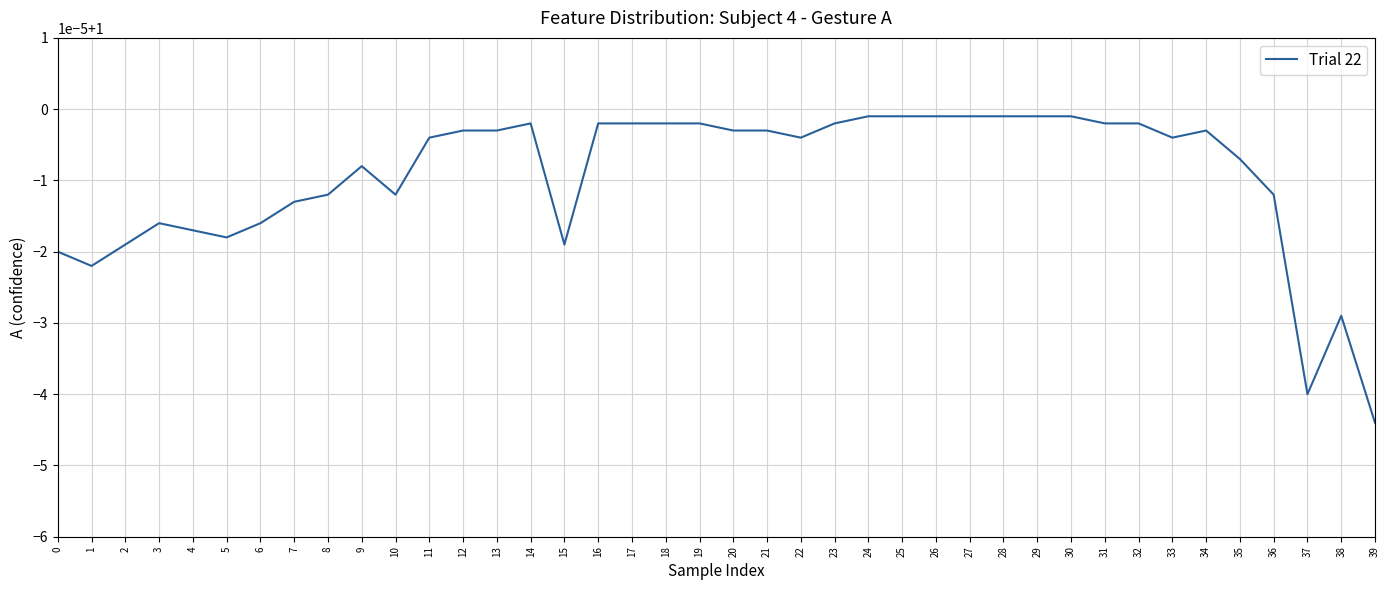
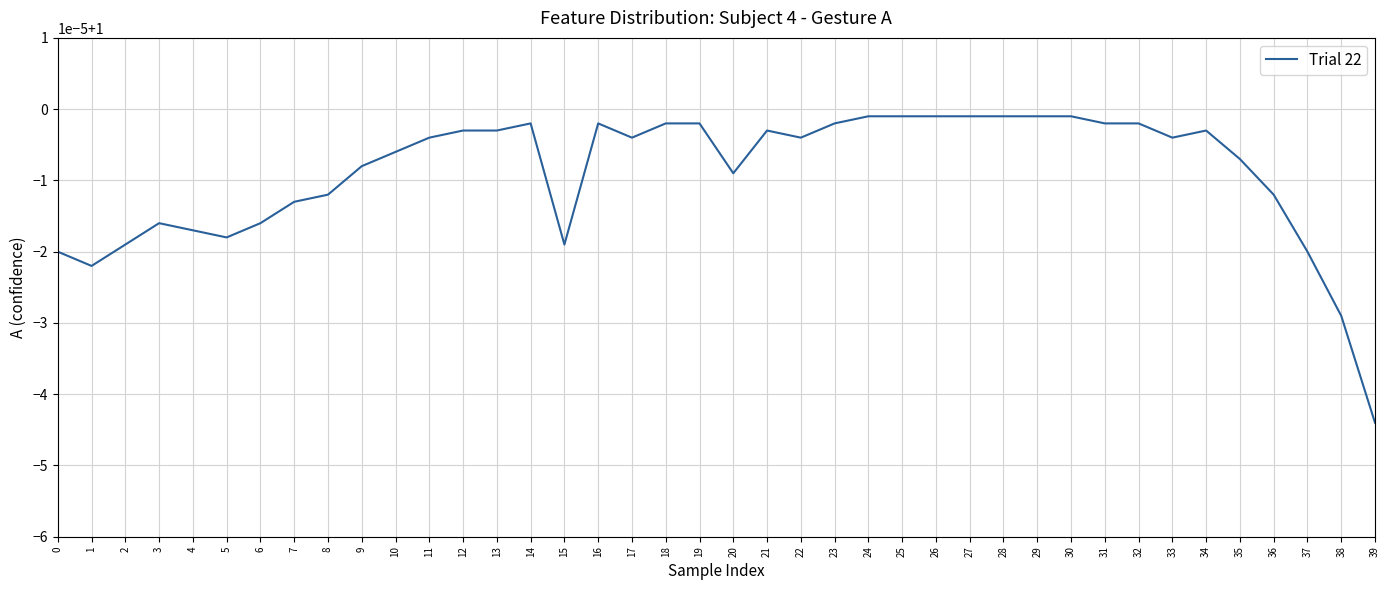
10: 0.999988 -> 0.999994
17: 0.999998 -> 0.999996
20: 0.999997 -> 0.999991
37: 0.99996 -> 0.99998
